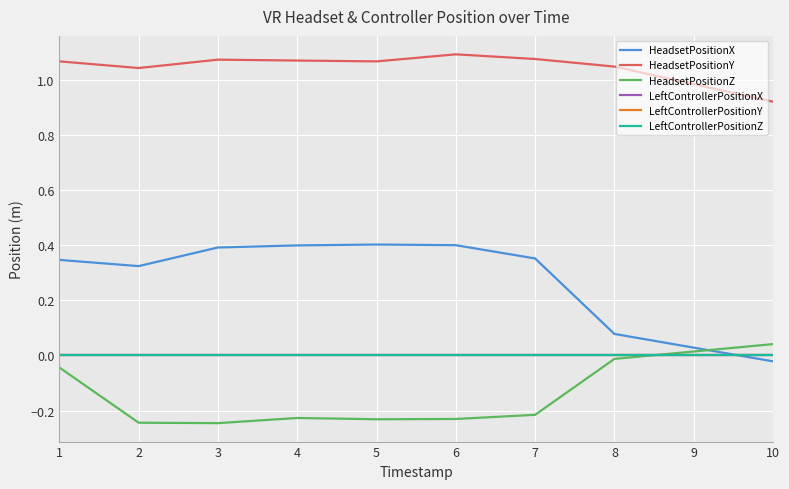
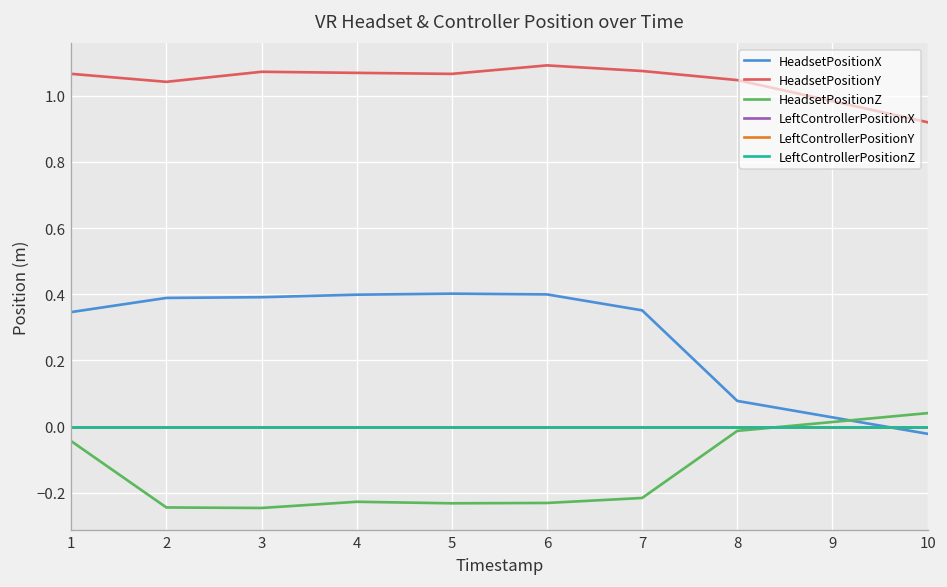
HeadsetPositionX, 2: 0.32 -> 0.39
